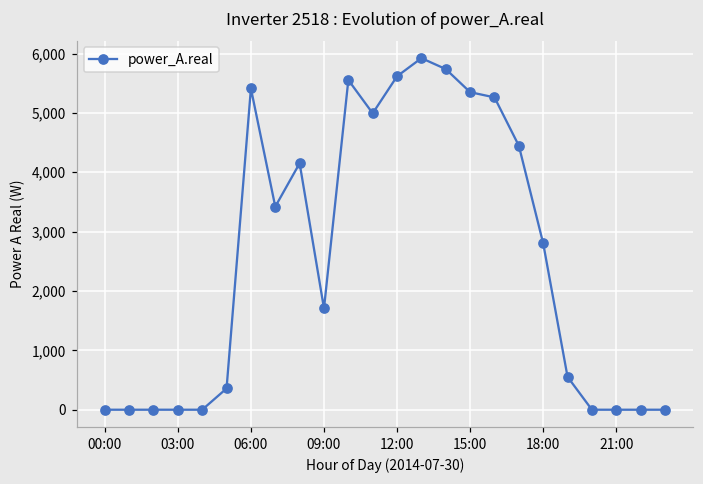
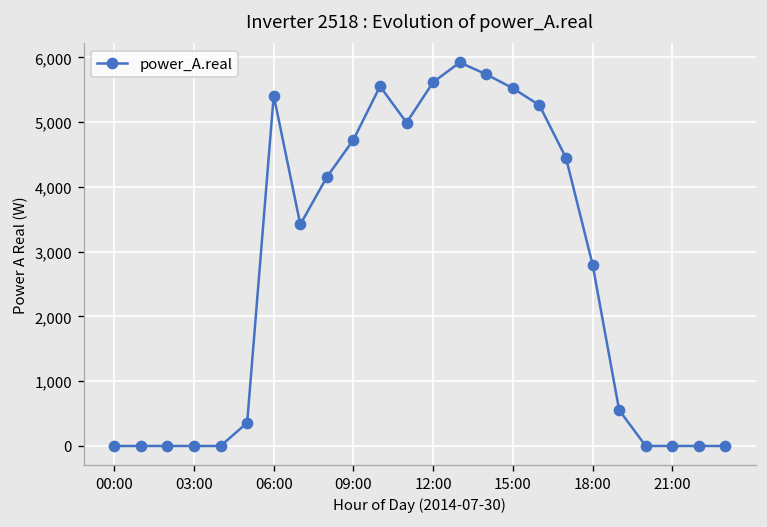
09:00: 1,700 -> 4,700
15:00: 5,300 -> 5,500
